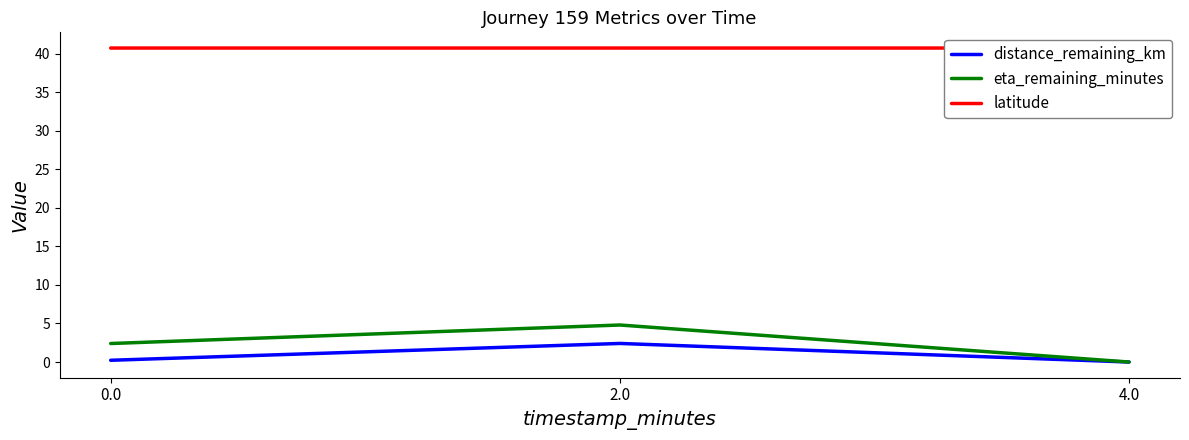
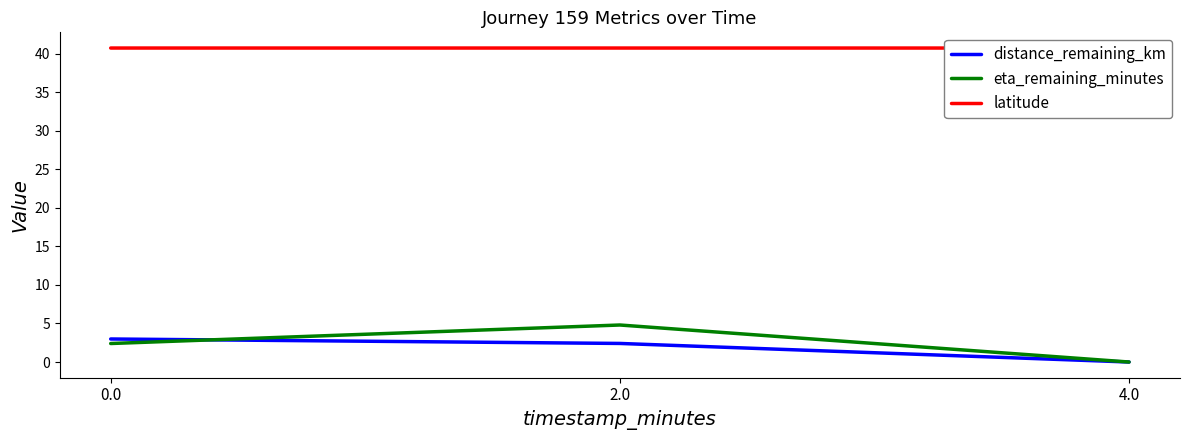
distance_remaining_km, 0.0: 0 -> 3
